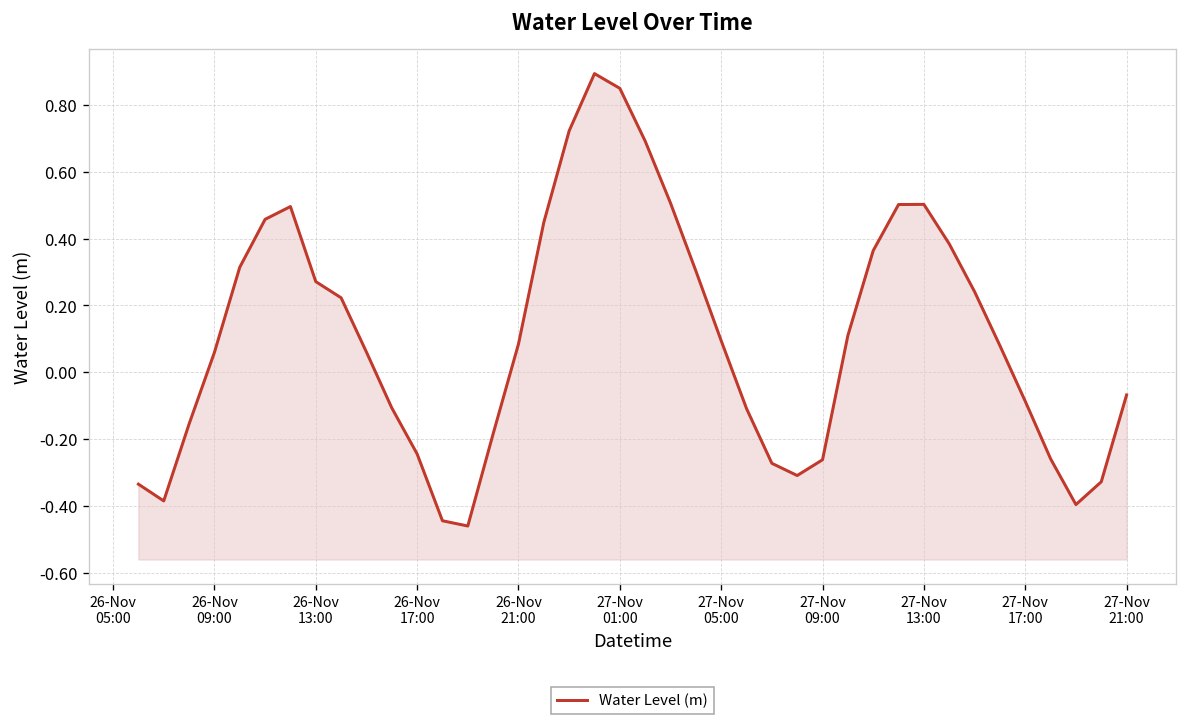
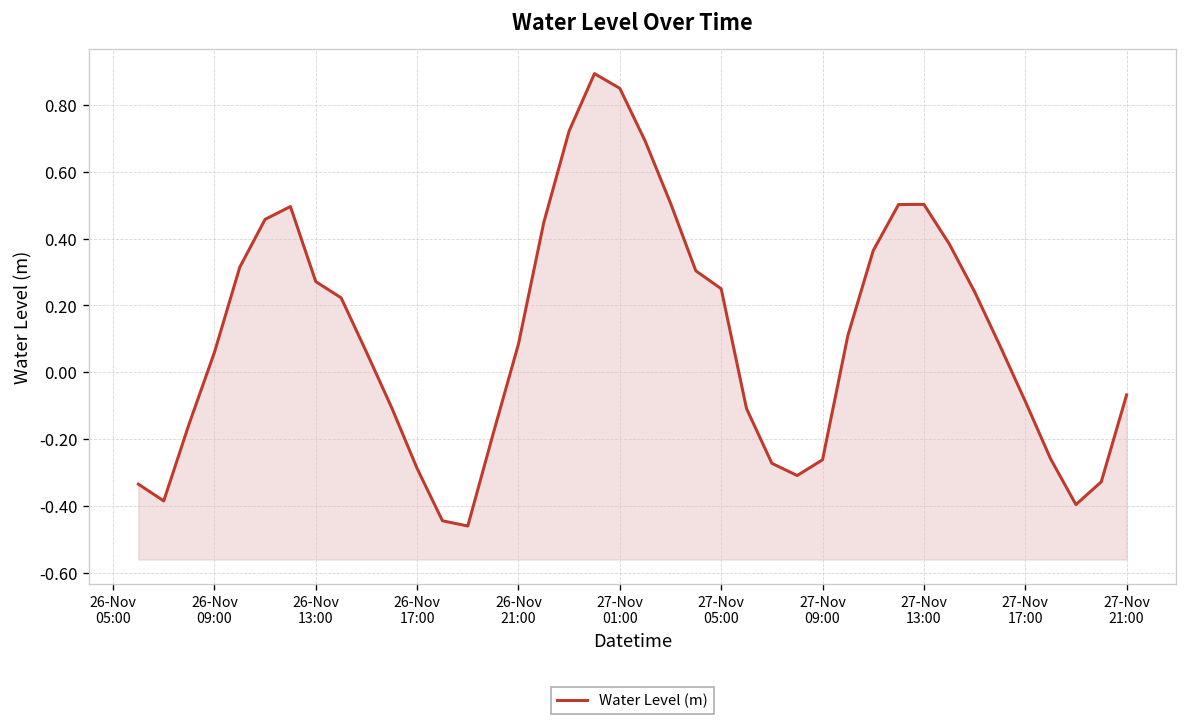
26-Nov 17:00: -0.24 -> -0.29
27-Nov 05:00: 0.09 -> 0.25
